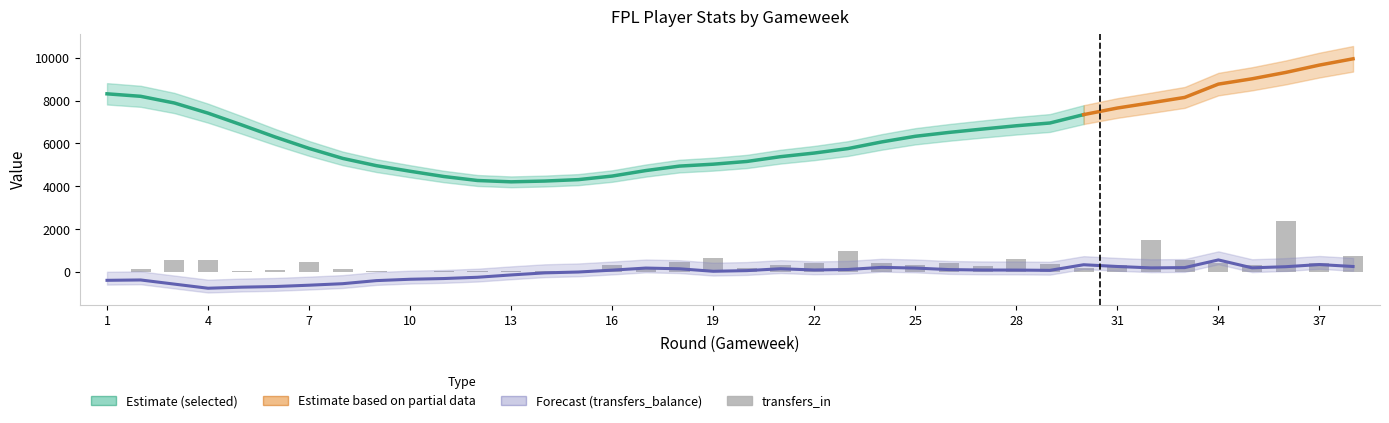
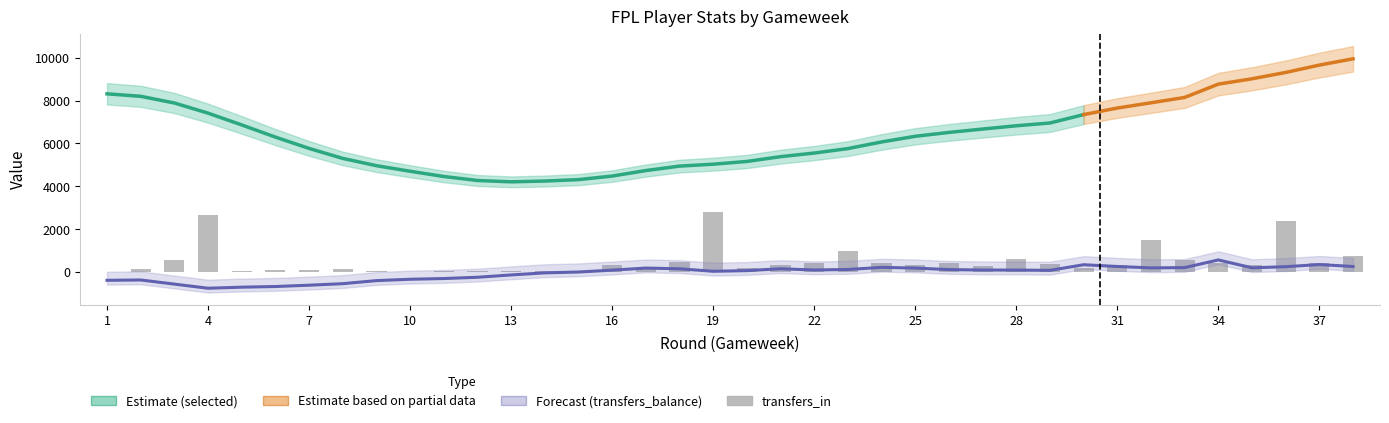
transfers_in, 4: 600 -> 2600
transfers_in, 7: 500 -> 100
transfers_in, 19: 600 -> 2800
